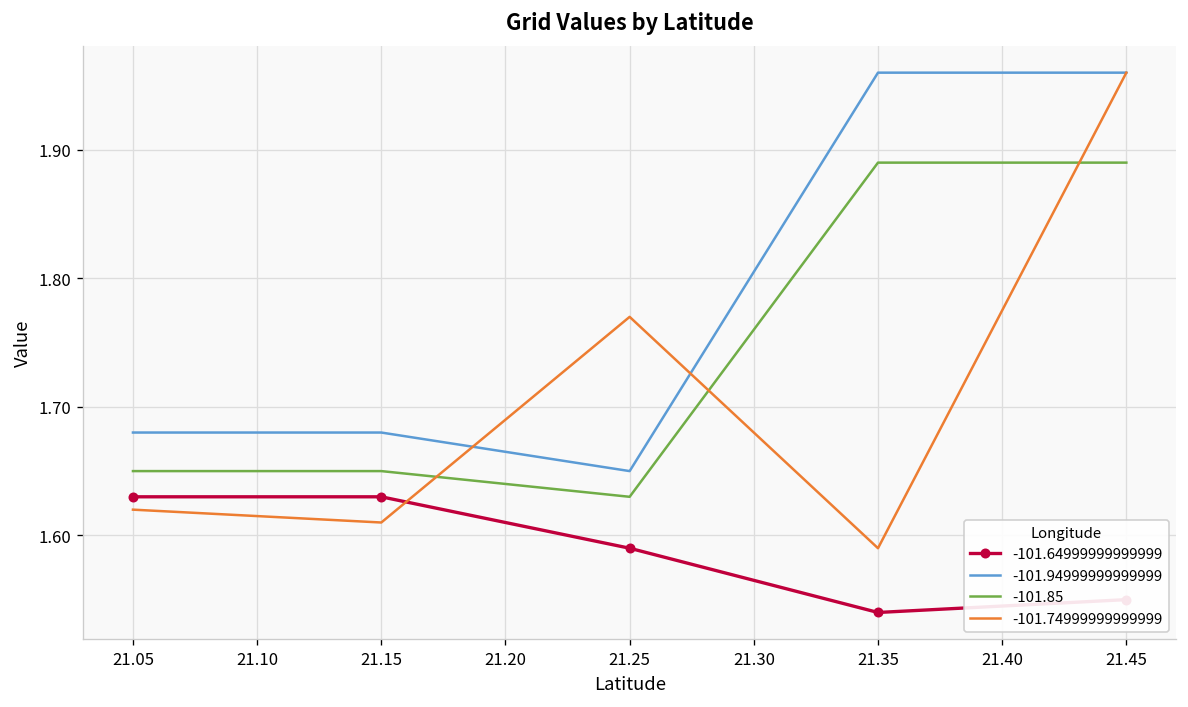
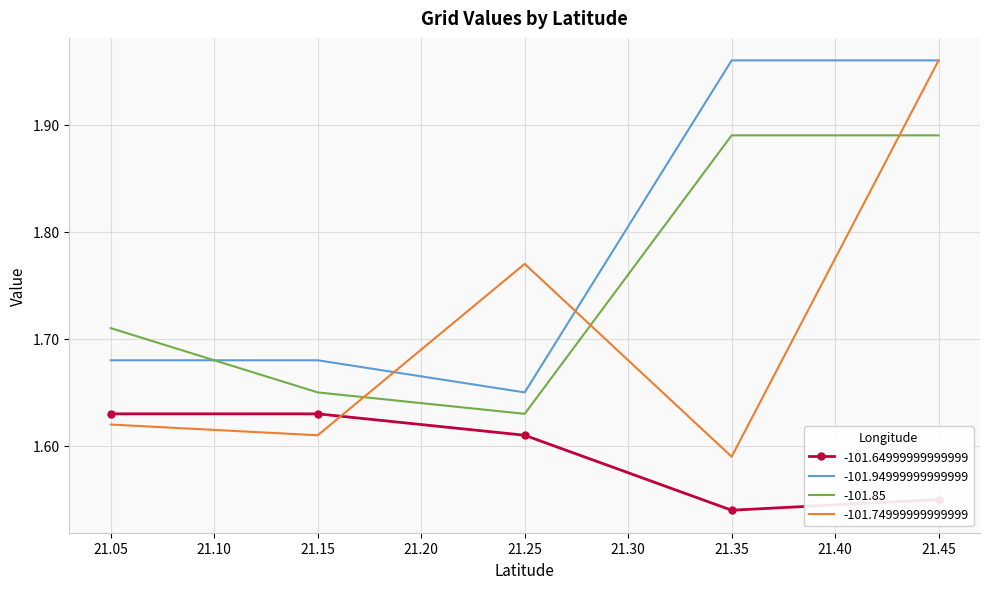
-101.85, 21.05: 1.65 -> 1.71
-101.64999999999999, 21.25: 1.59 -> 1.61
